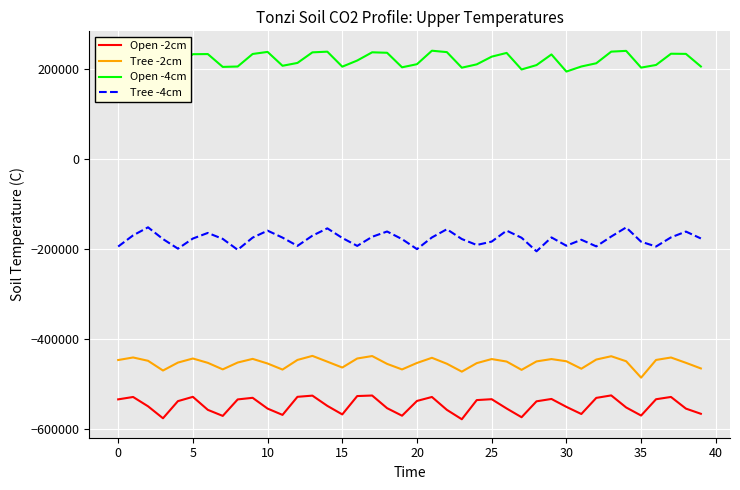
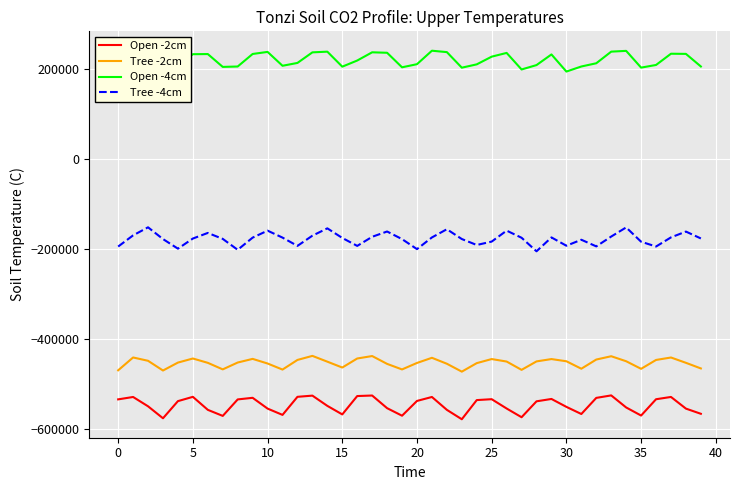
Tree -2cm, 0: -450000 -> -470000
Tree -2cm, 35: -490000 -> -470000
